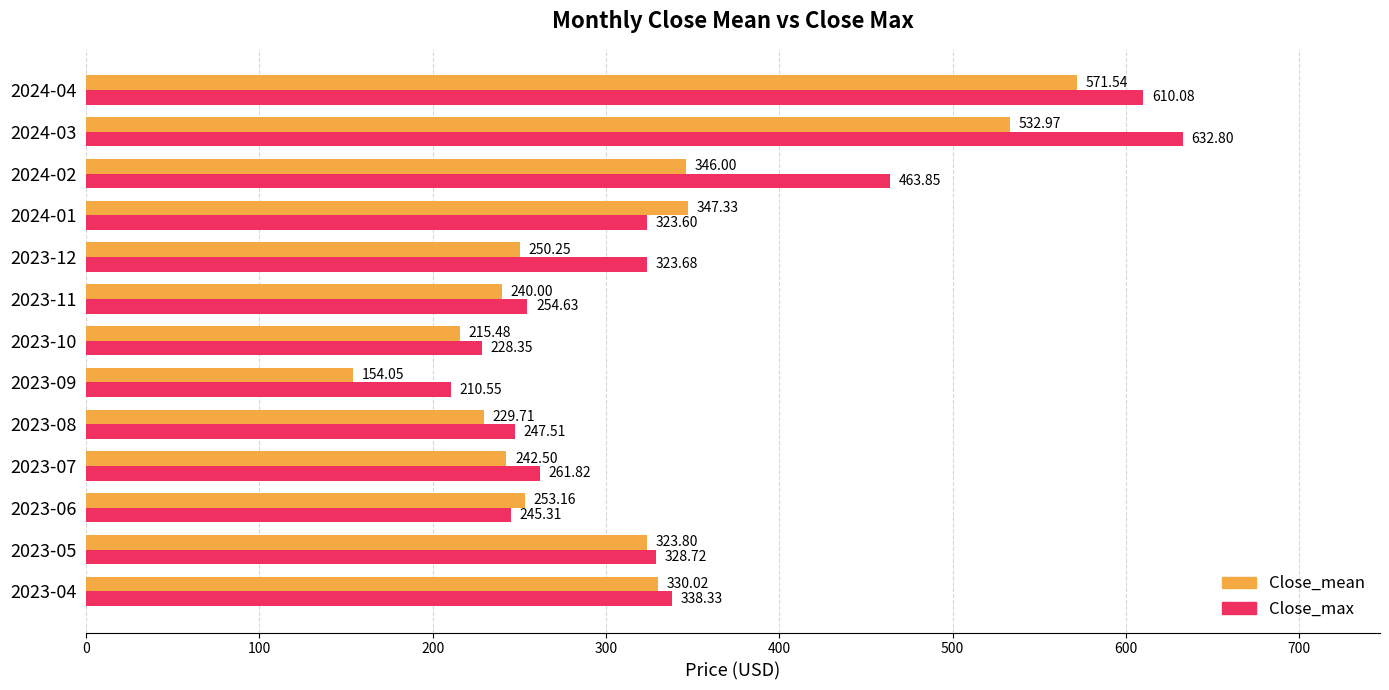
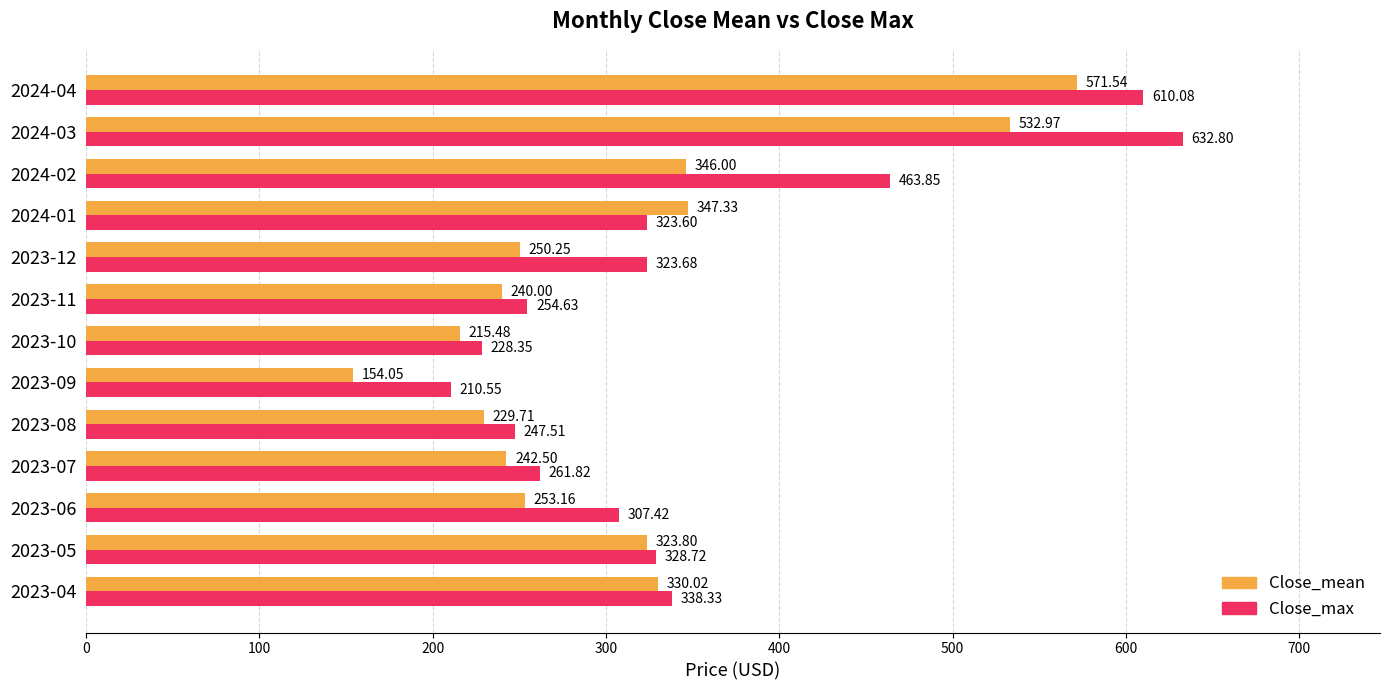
Close_max, 2023-06: 245.31 -> 307.42
